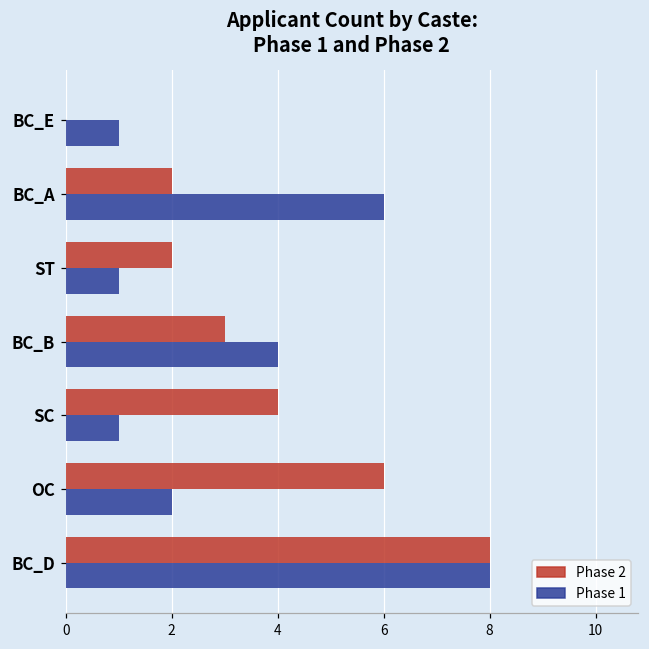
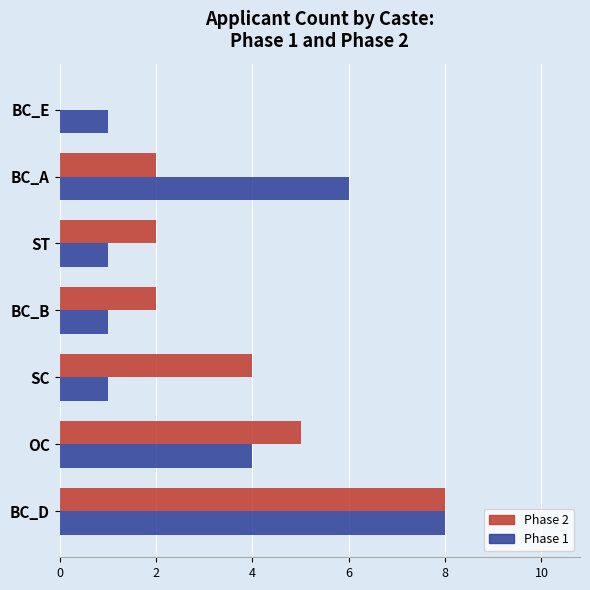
Phase 2, BC_B: 3 -> 2
Phase 1, BC_B: 4 -> 1
Phase 2, OC: 6 -> 5
Phase 1, OC: 2 -> 4
